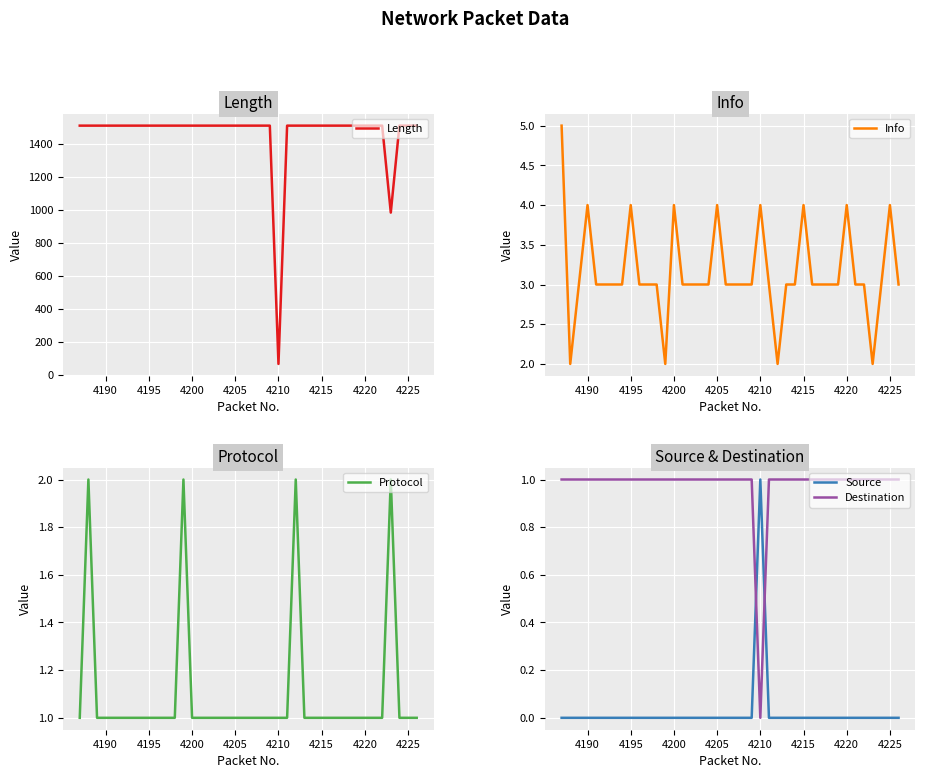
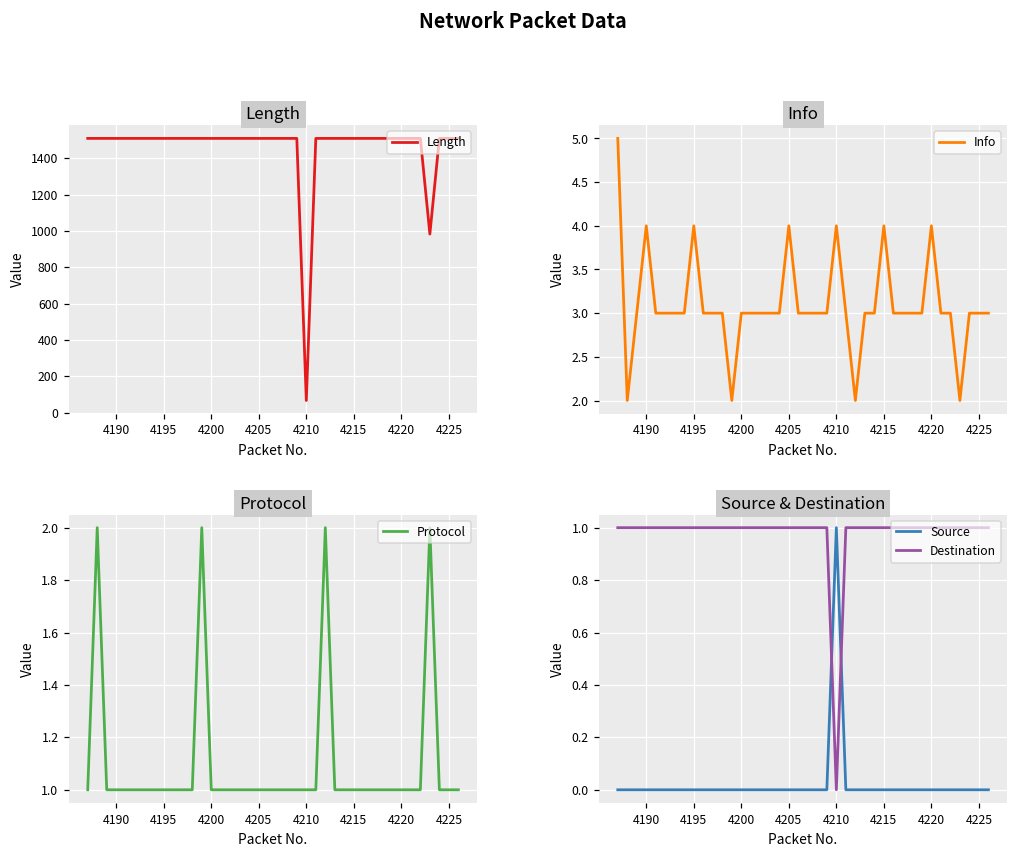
Info, 4200: 4 -> 3
Info, 4225: 4 -> 3
